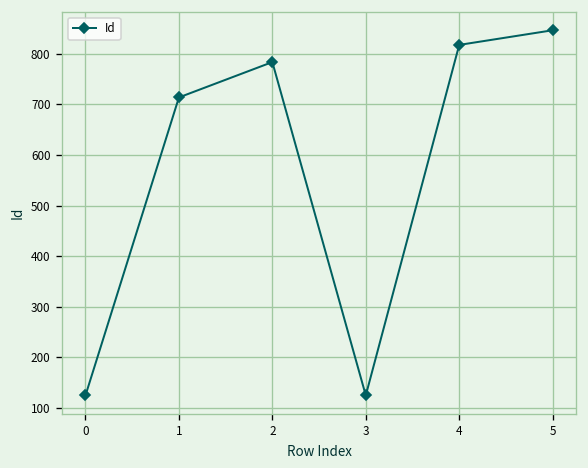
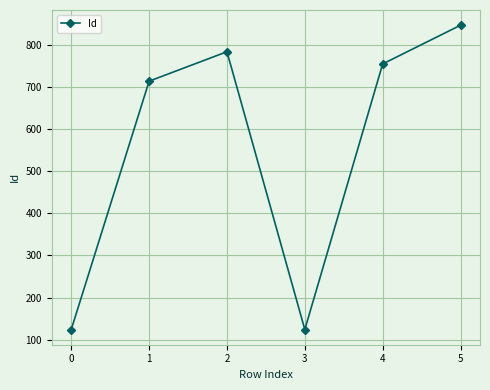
4: 820 -> 760
